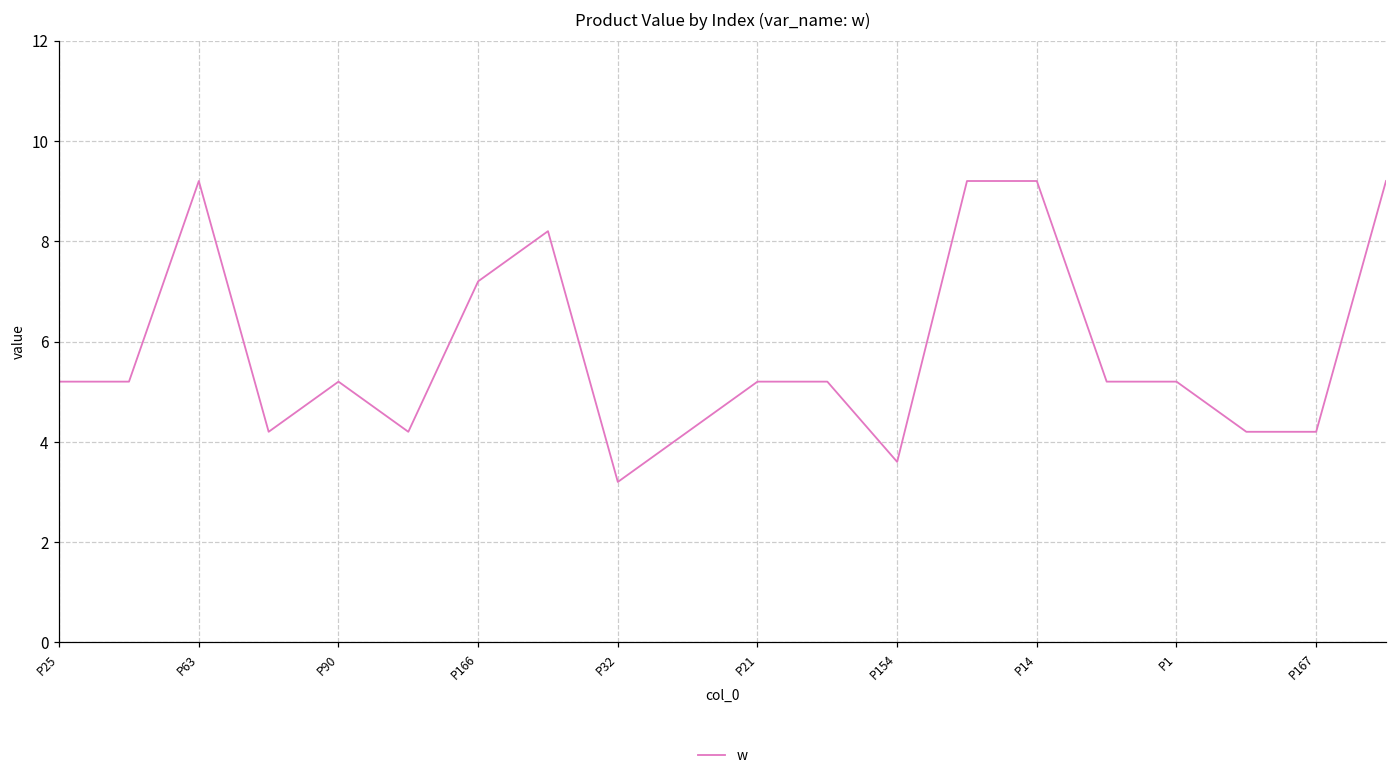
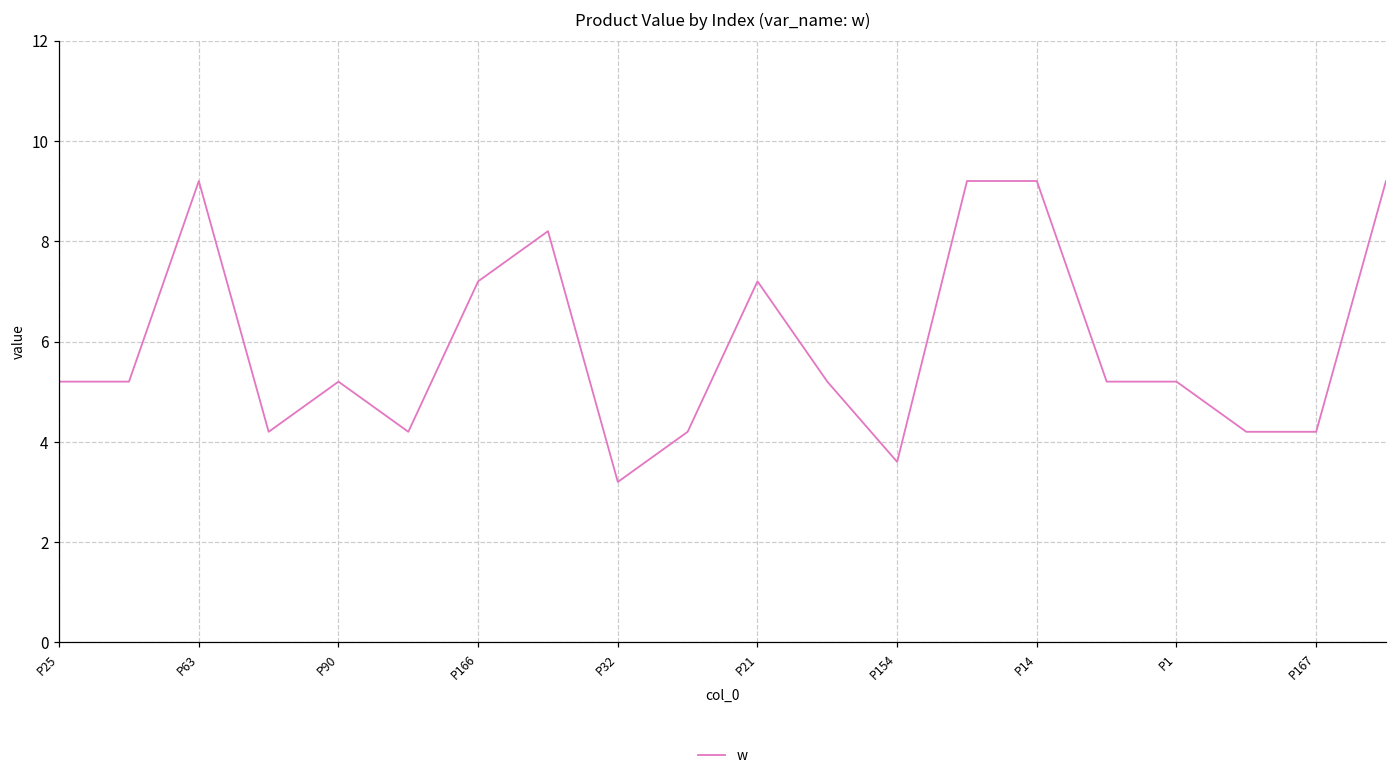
P21: 5.2 -> 7.2
